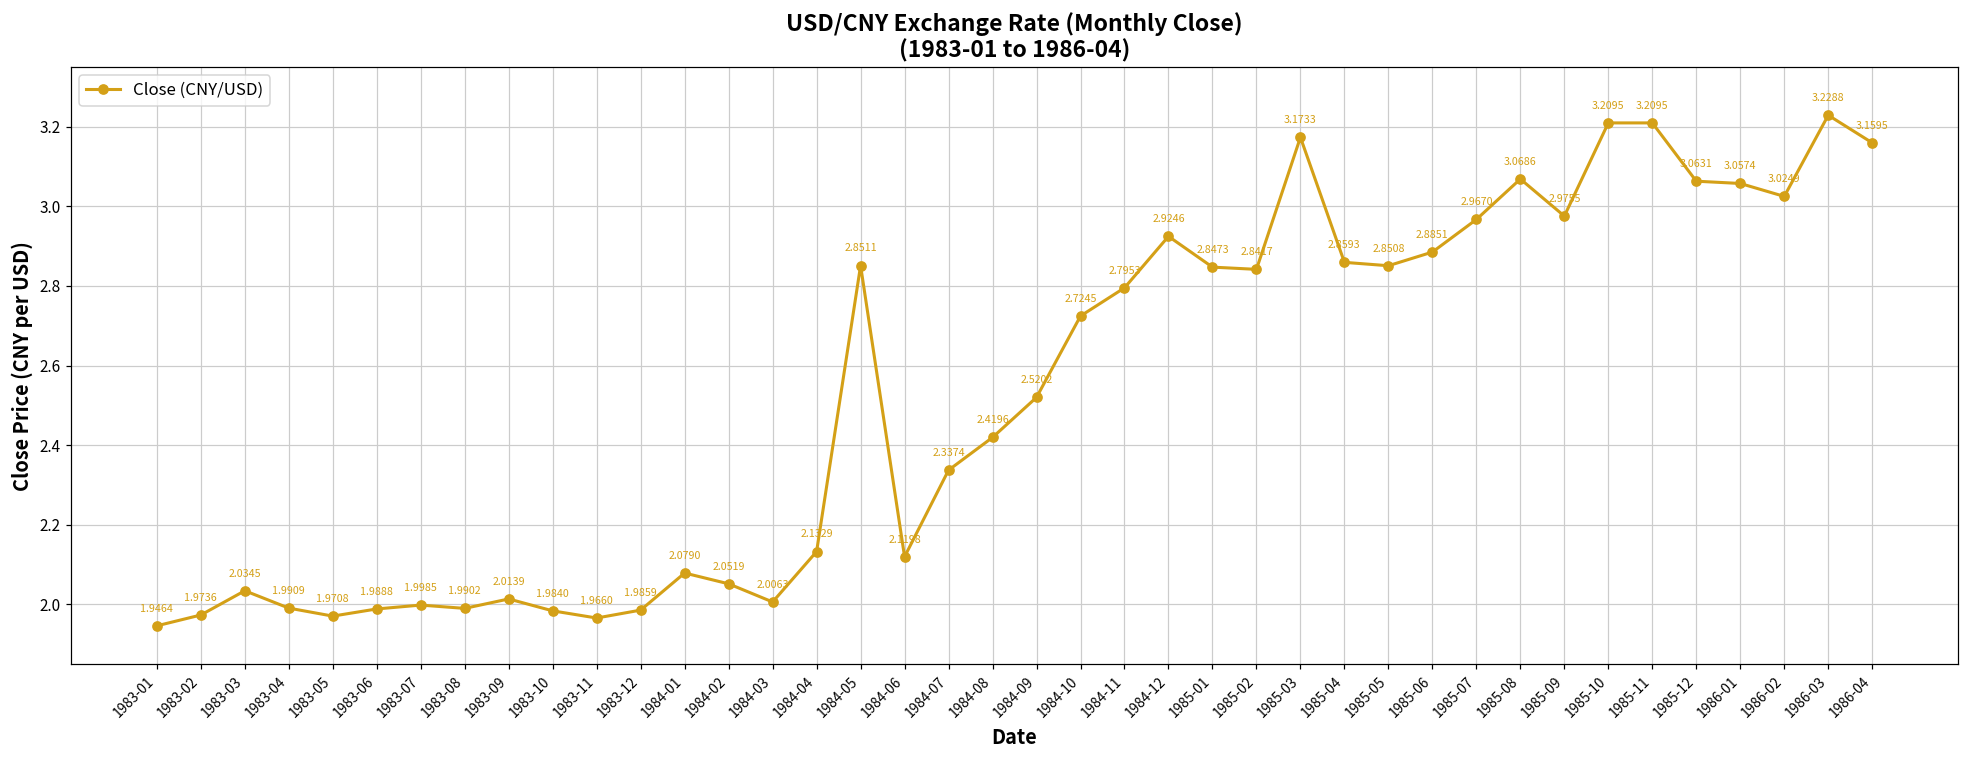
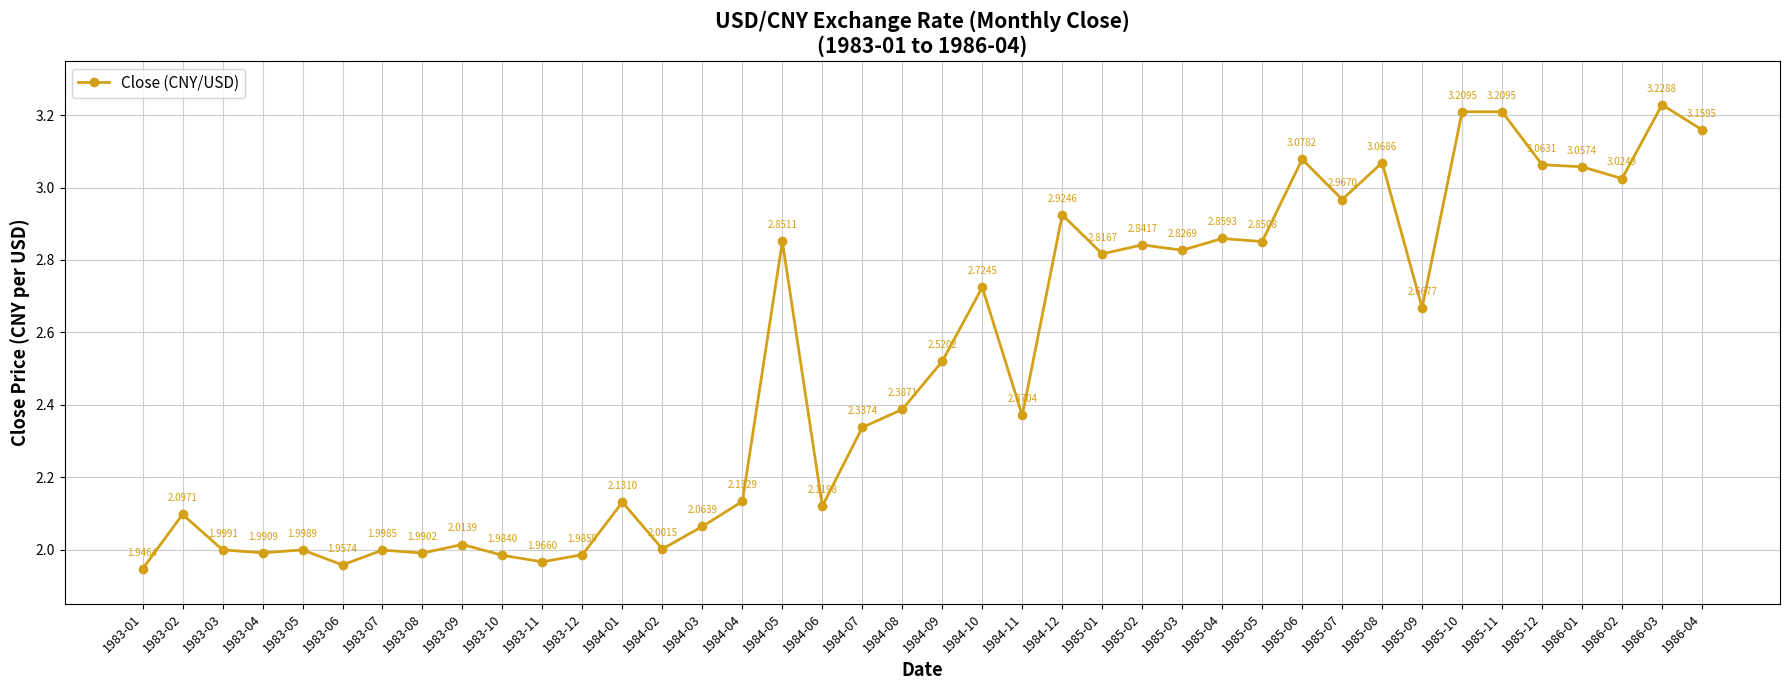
1983-02: 1.9736 -> 2.0971
1983-03: 2.0345 -> 1.9991
1983-05: 1.9708 -> 1.9989
1983-06: 1.9888 -> 1.9574
1984-01: 2.0790 -> 2.1310
1984-02: 2.0519 -> 2.0015
1984-03: 2.0063 -> 2.0639
1984-08: 2.4196 -> 2.3871
1984-11: 2.7953 -> 2.3704
1985-01: 2.8473 -> 2.8167
1985-03: 3.1733 -> 2.8269
1985-06: 2.8851 -> 3.0782
1985-09: 2.9755 -> 2.6677
